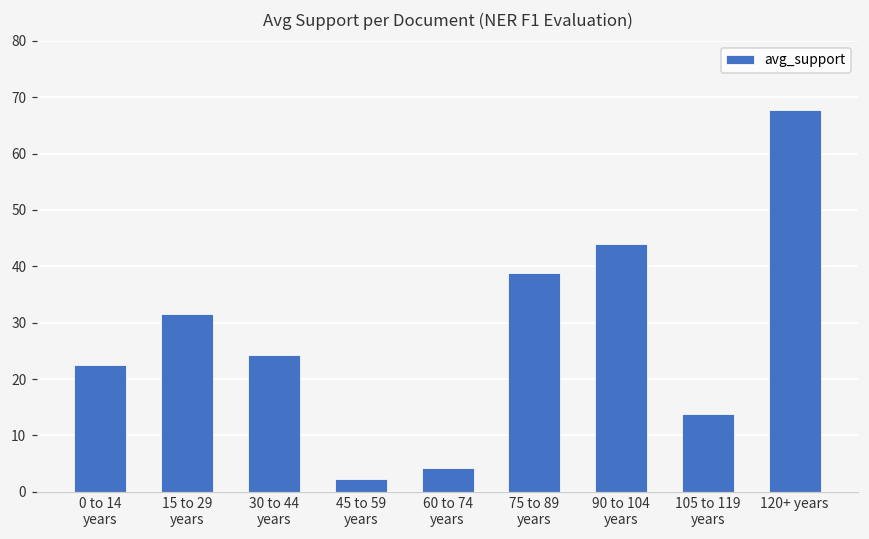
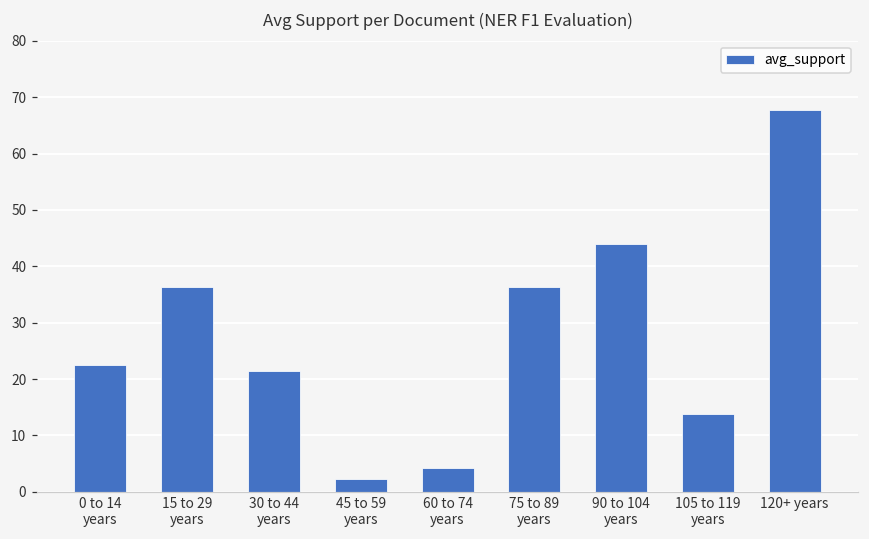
15 to 29 years: 32 -> 36
30 to 44 years: 24 -> 21
75 to 89 years: 39 -> 36
